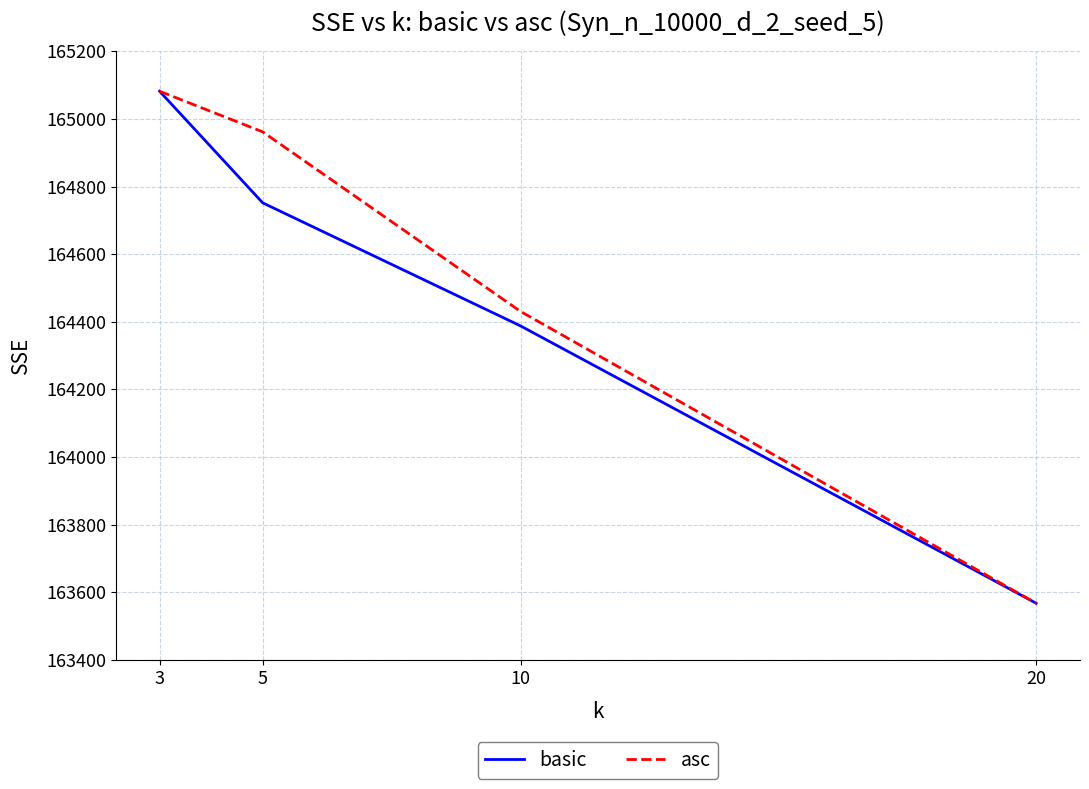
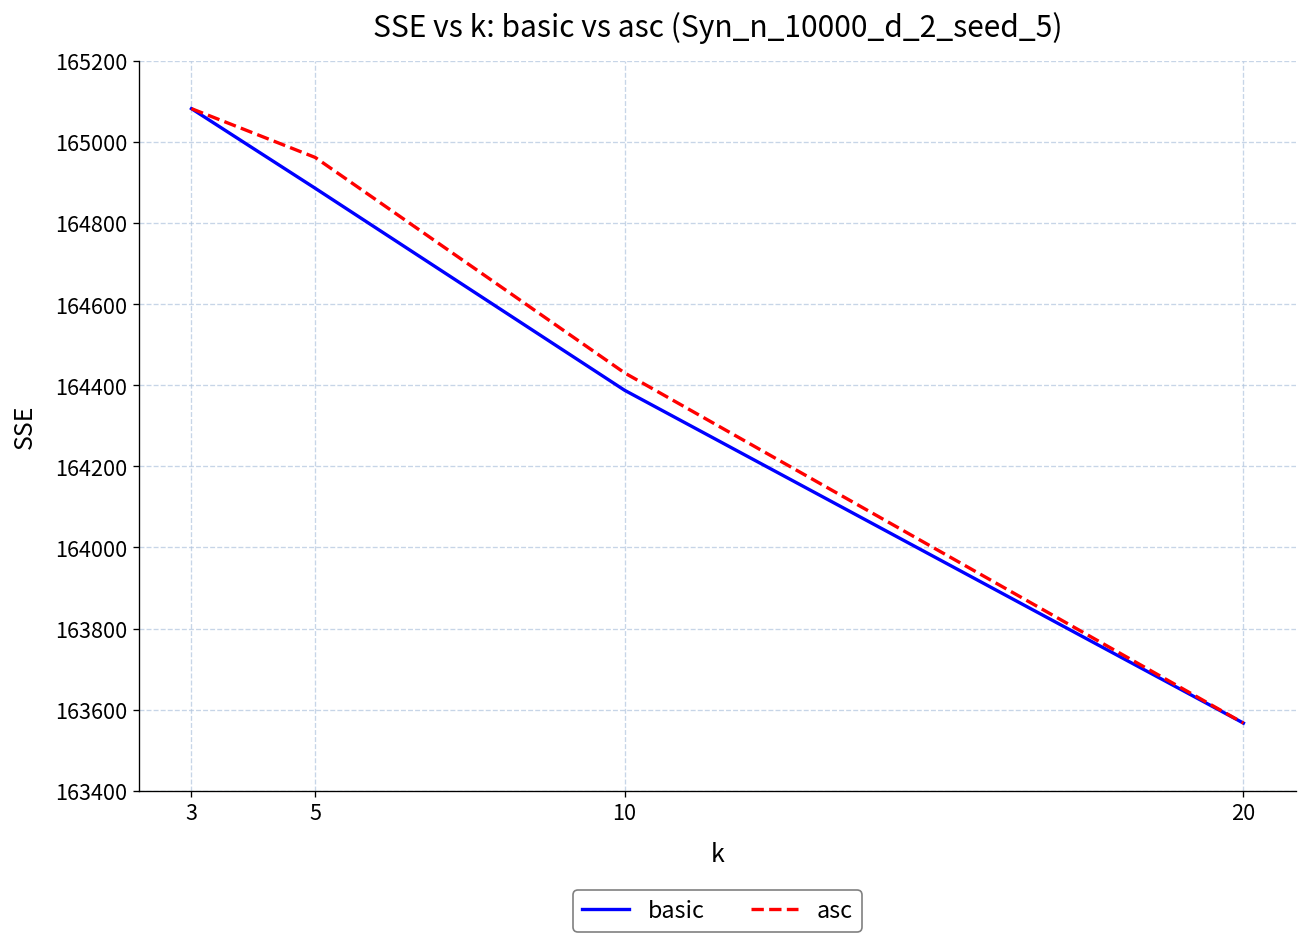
basic, 5: 164750 -> 164890
